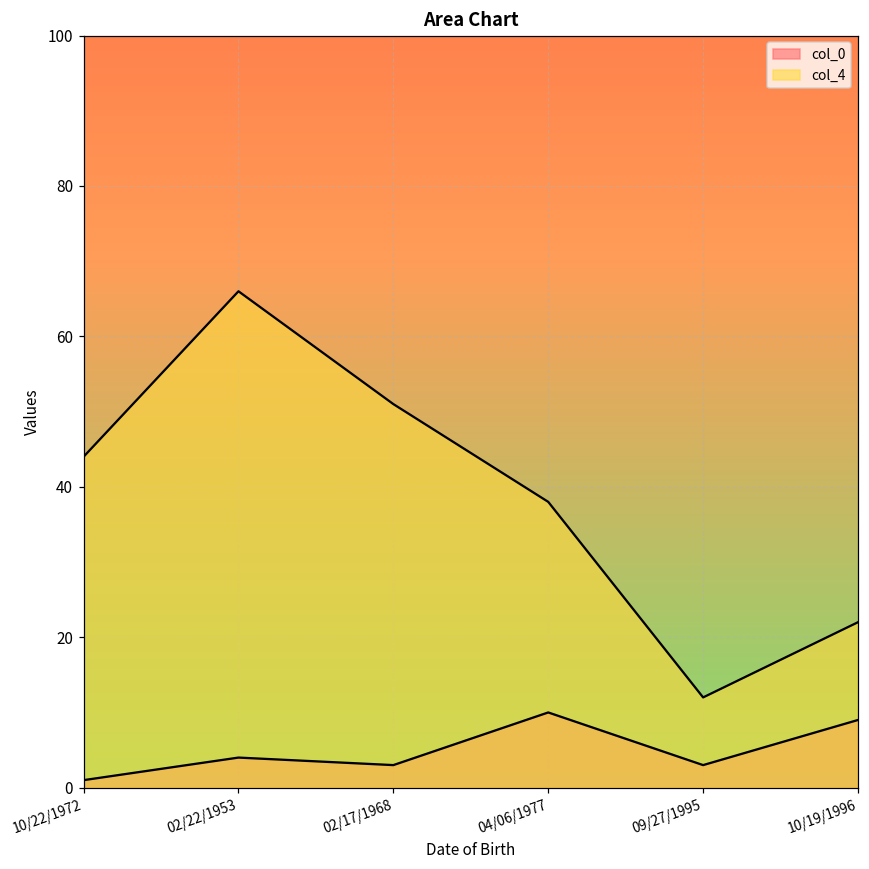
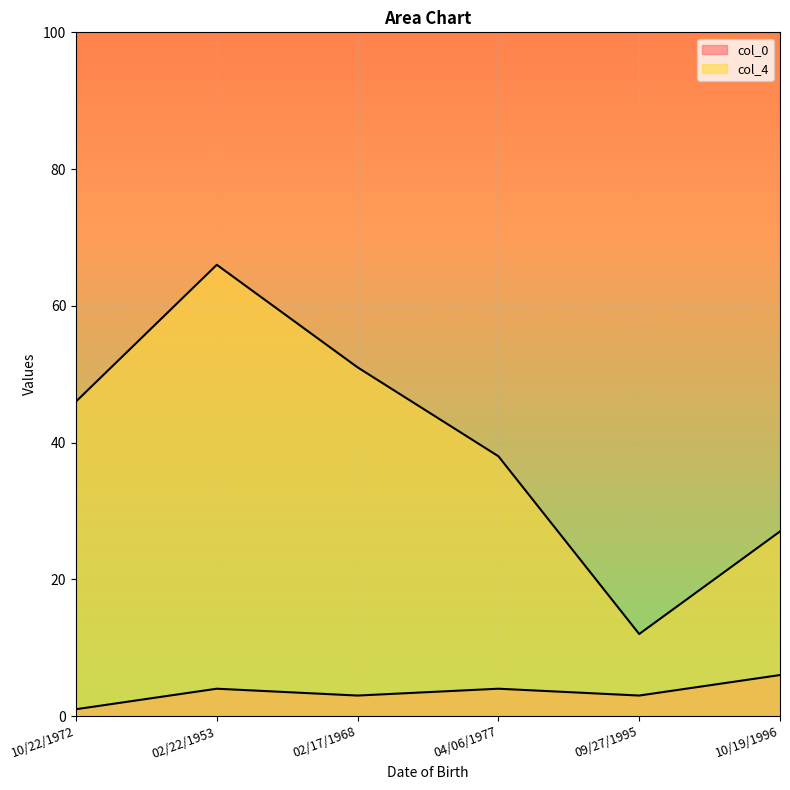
col_4, 10/22/1972: 44 -> 46
col_0, 04/06/1977: 10 -> 4
col_0, 10/19/1996: 9 -> 6
col_4, 10/19/1996: 22 -> 27
